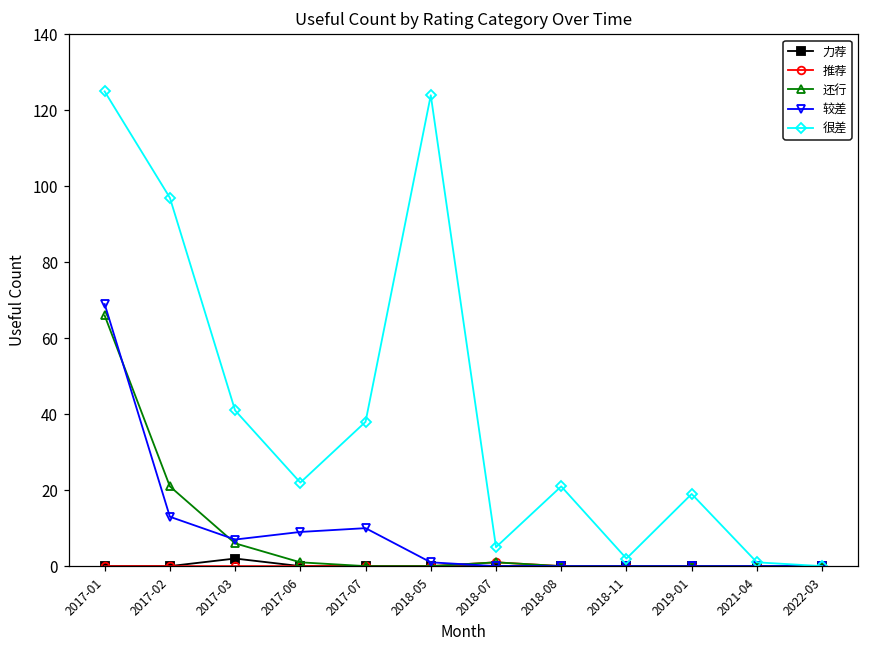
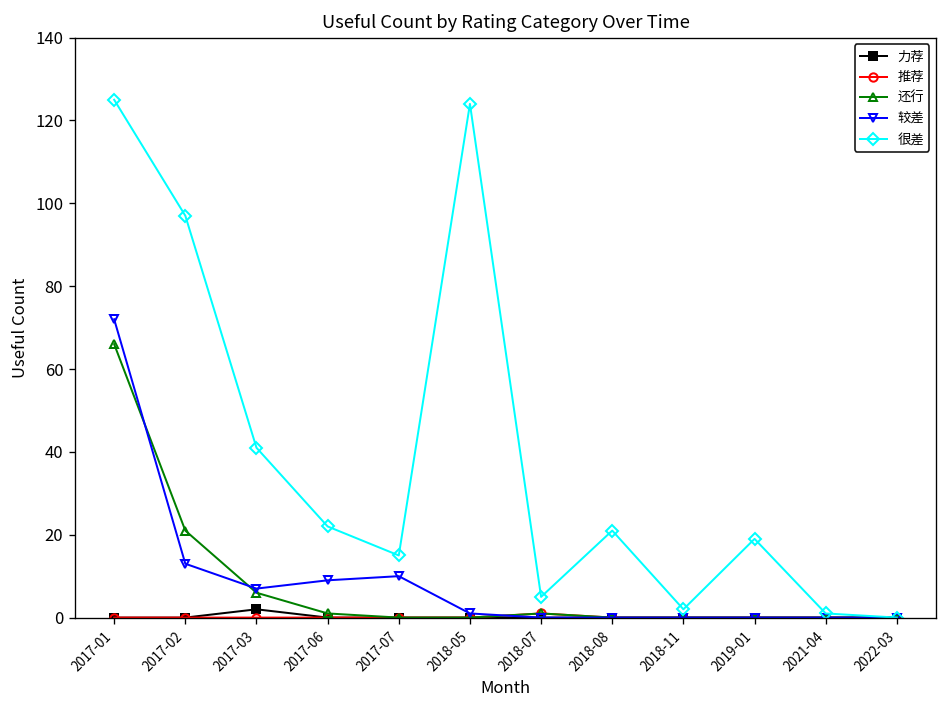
较差, 2017-01: 69 -> 72
很差, 2017-07: 38 -> 15
